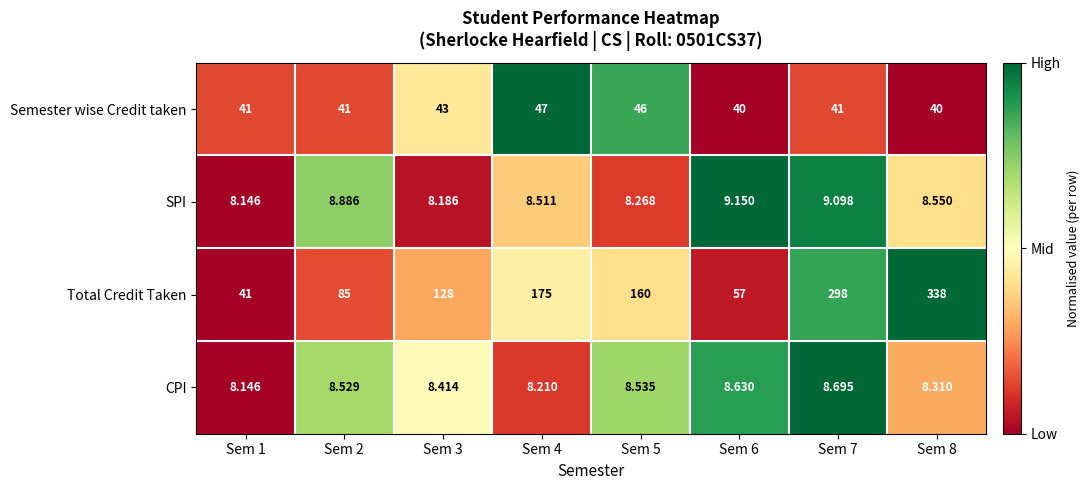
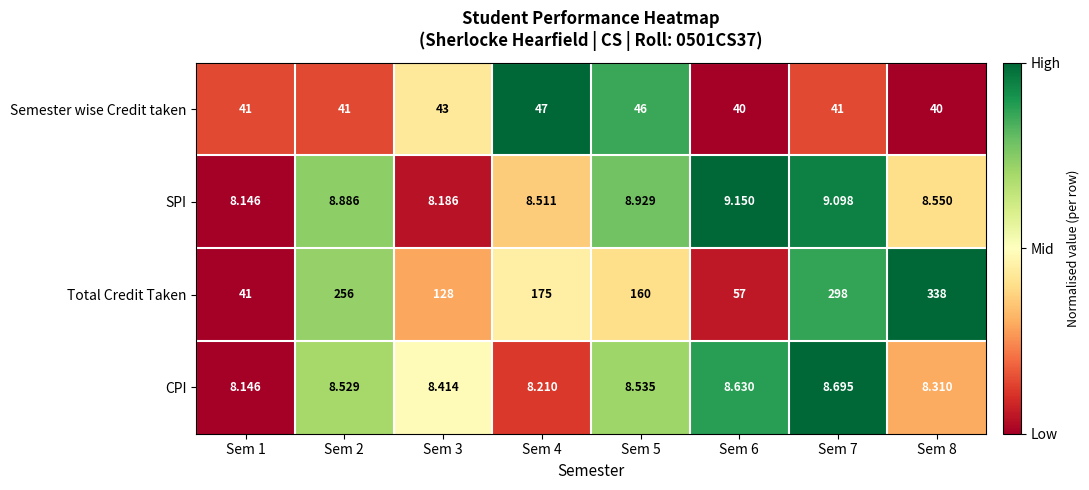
SPI, Sem 5: 8.268 -> 8.929
Total Credit Taken, Sem 2: 85 -> 256
